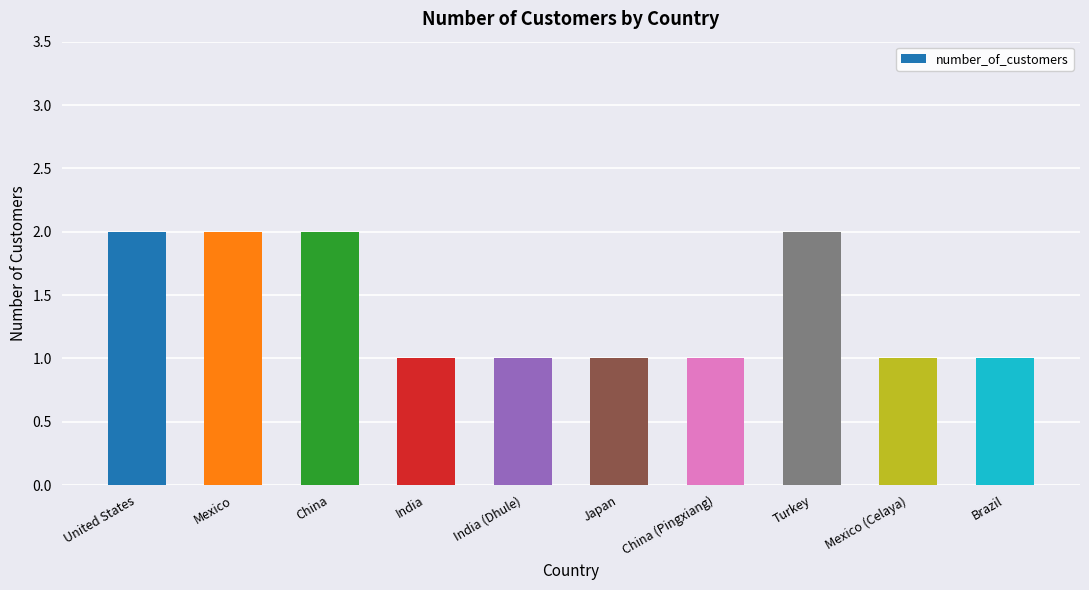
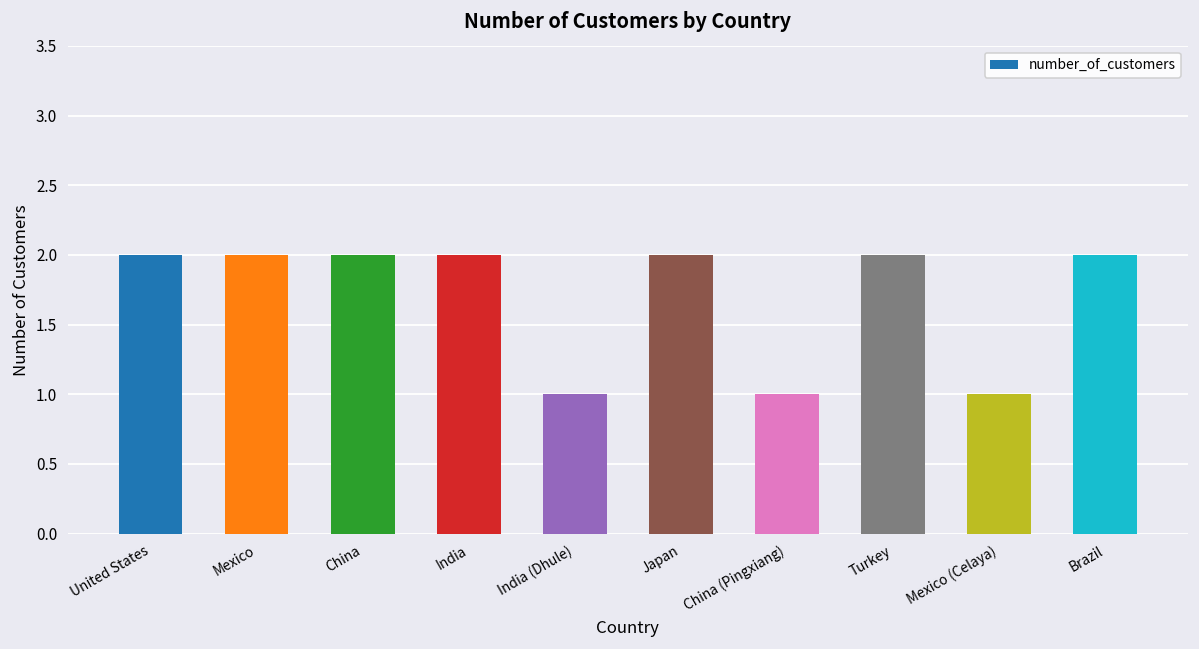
India: 1 -> 2
Japan: 1 -> 2
Brazil: 1 -> 2
